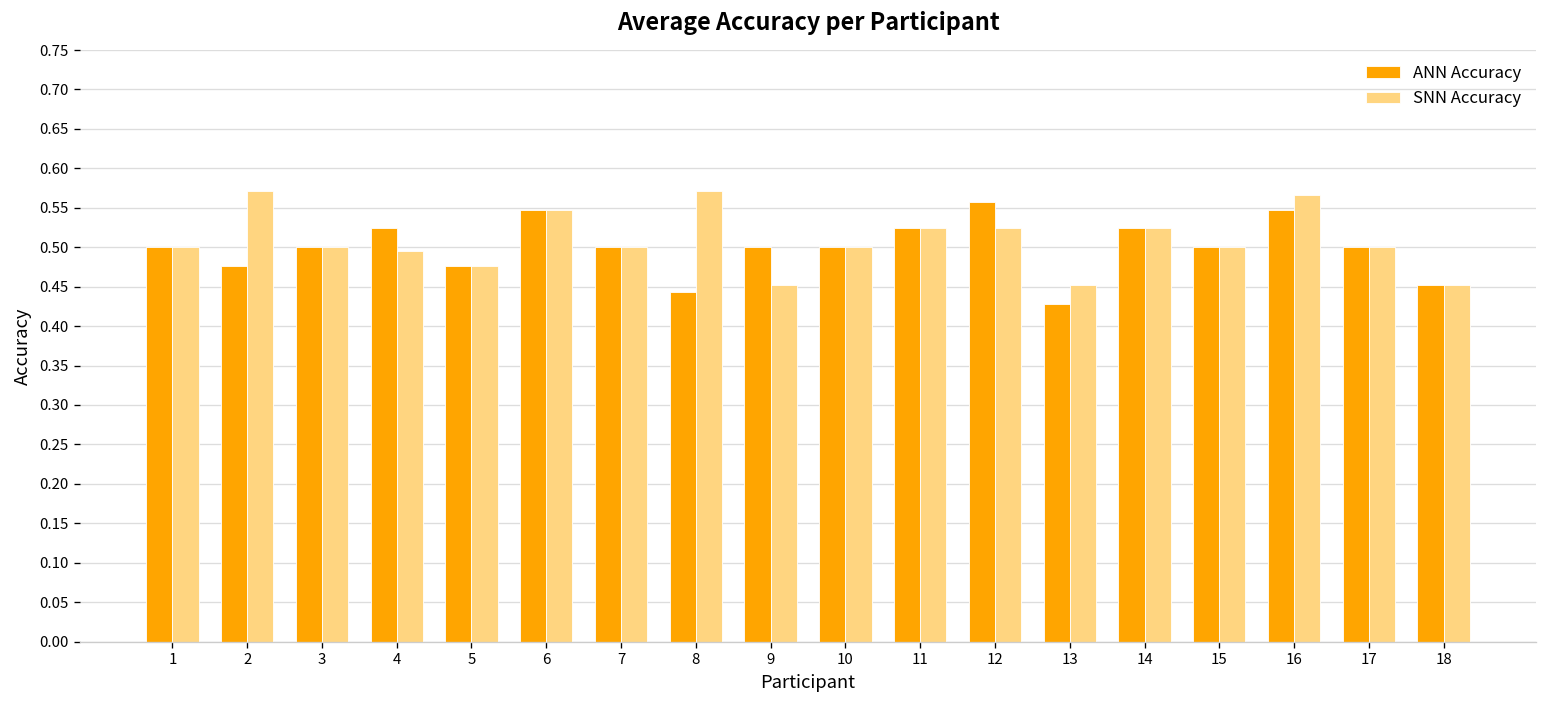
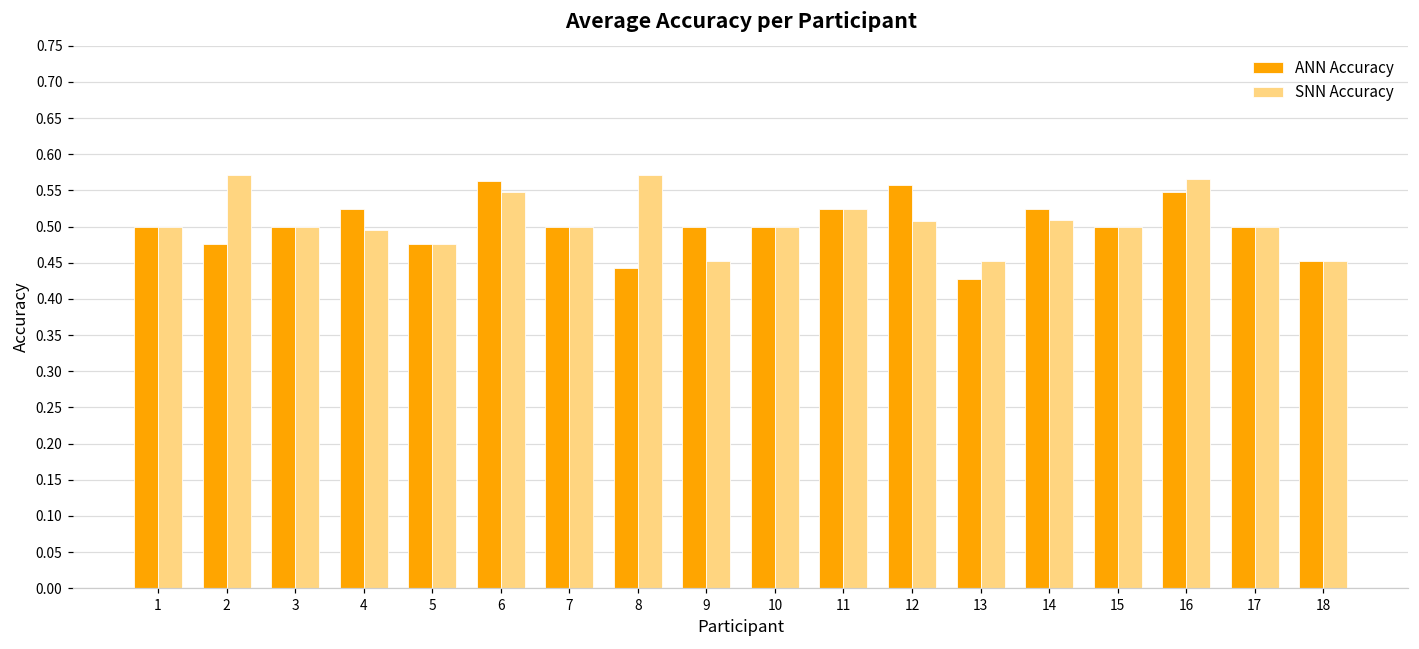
ANN Accuracy, 6: 0.55 -> 0.56
SNN Accuracy, 12: 0.52 -> 0.51
SNN Accuracy, 14: 0.52 -> 0.51
